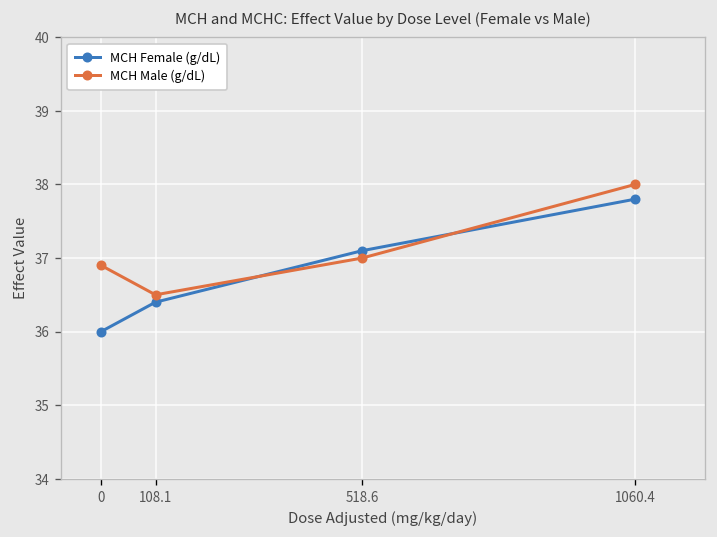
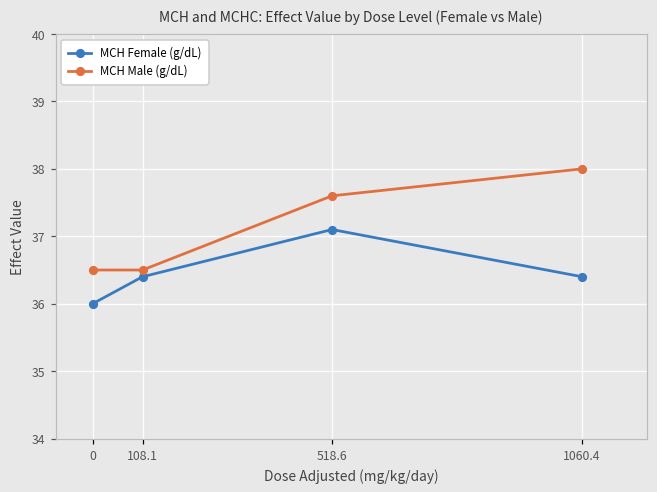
MCH Male (g/dL), 0: 36.9 -> 36.5
MCH Male (g/dL), 518.6: 37.0 -> 37.6
MCH Female (g/dL), 1060.4: 37.8 -> 36.4
